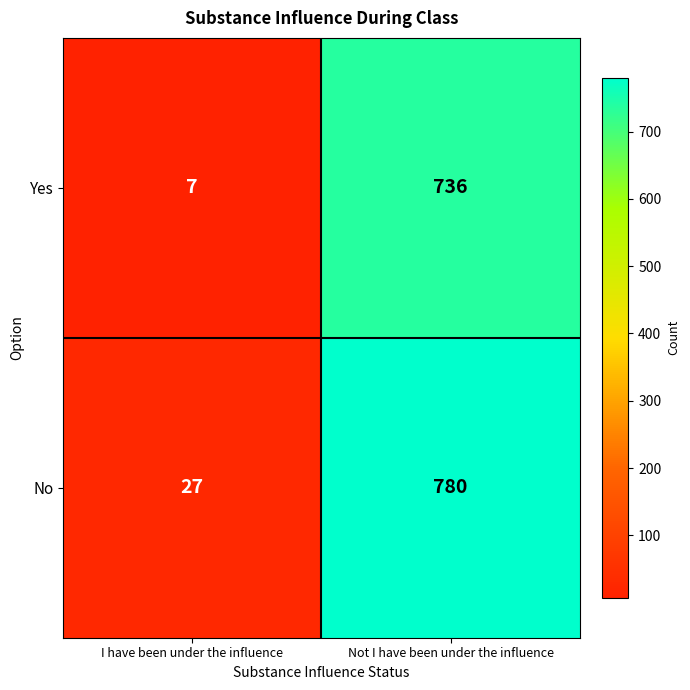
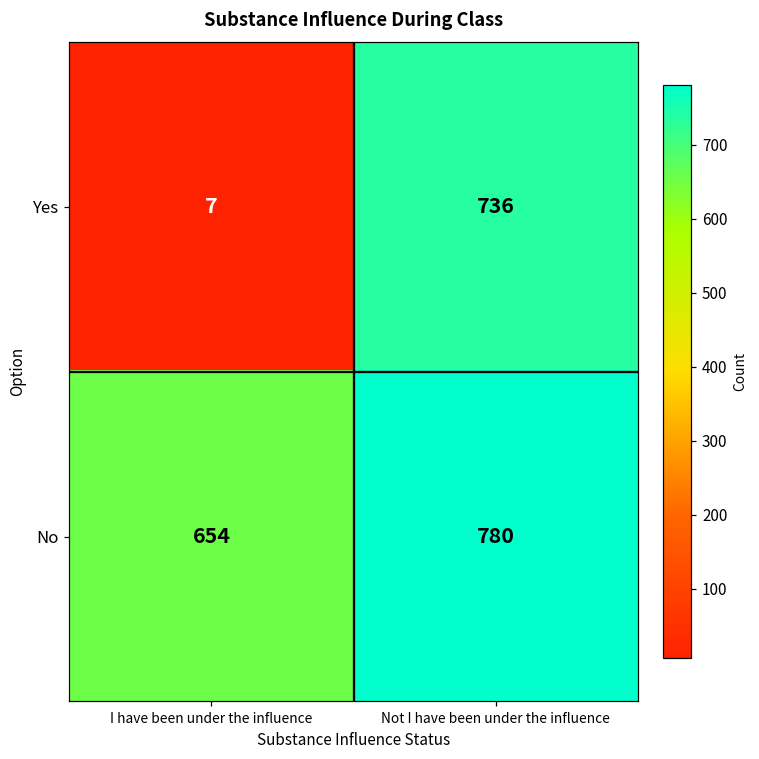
No, I have been under the influence: 27 -> 654
